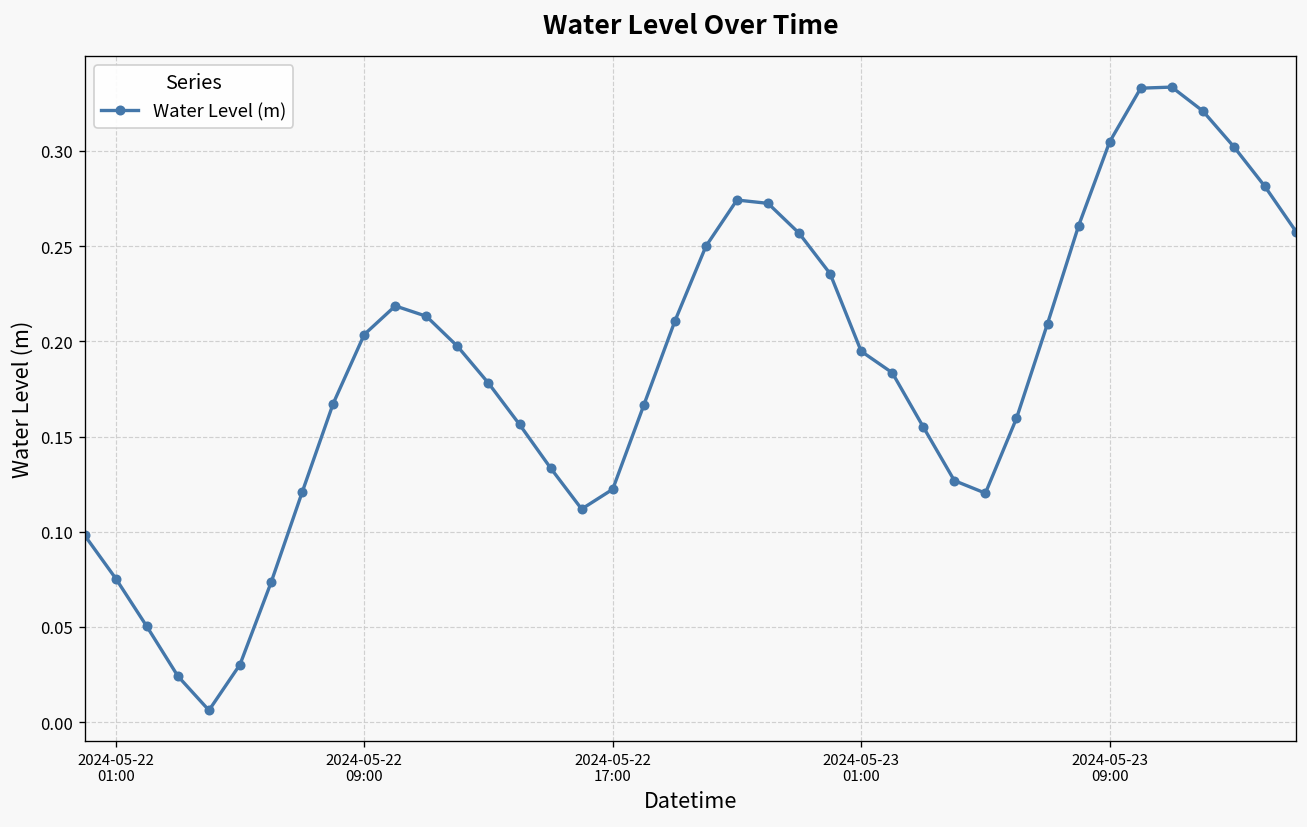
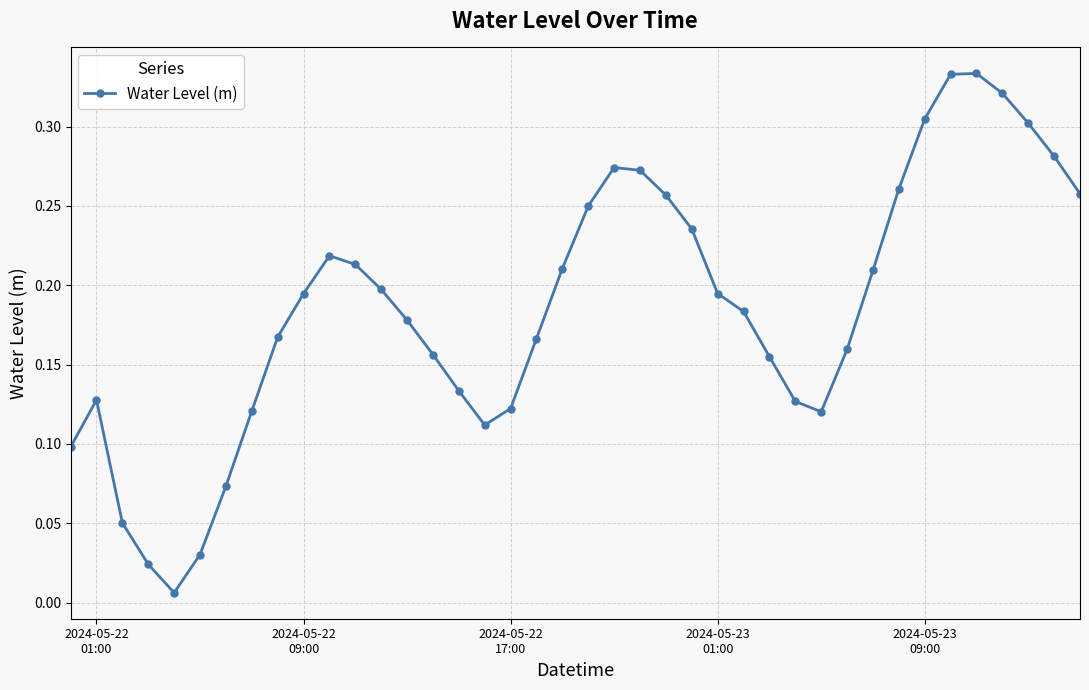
2024-05-22 01:00: 0.075 -> 0.128
2024-05-22 09:00: 0.204 -> 0.195
